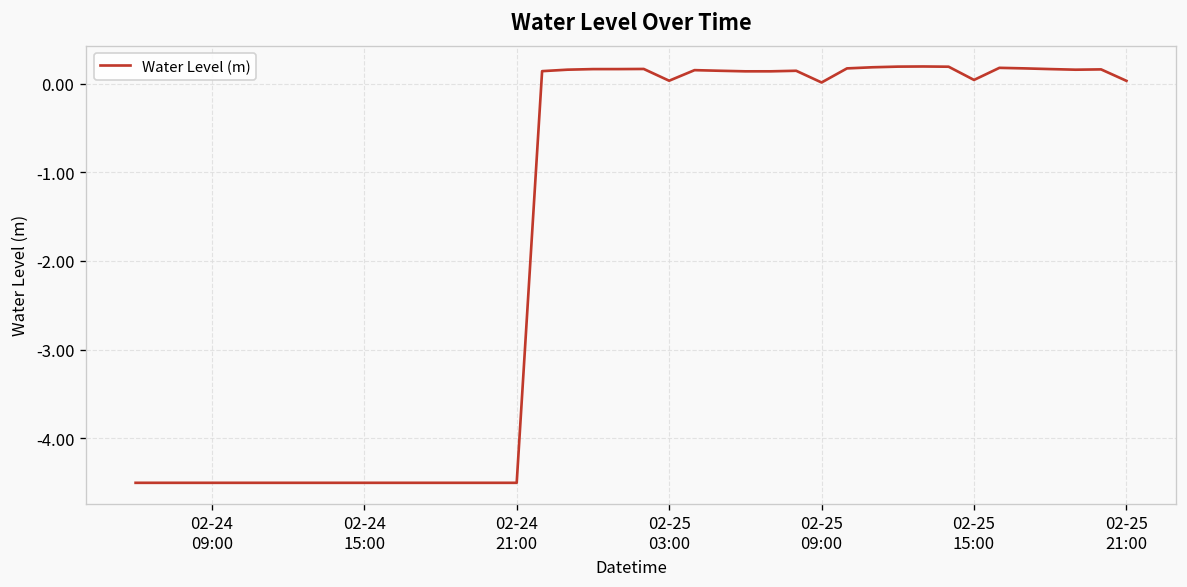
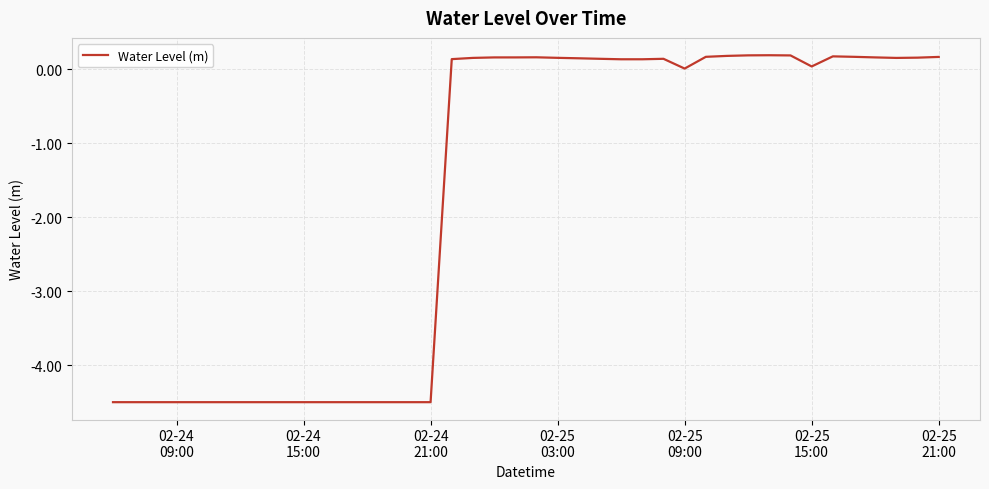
02-25 03:00: 0.0 -> 0.2
02-25 21:00: 0.0 -> 0.2
